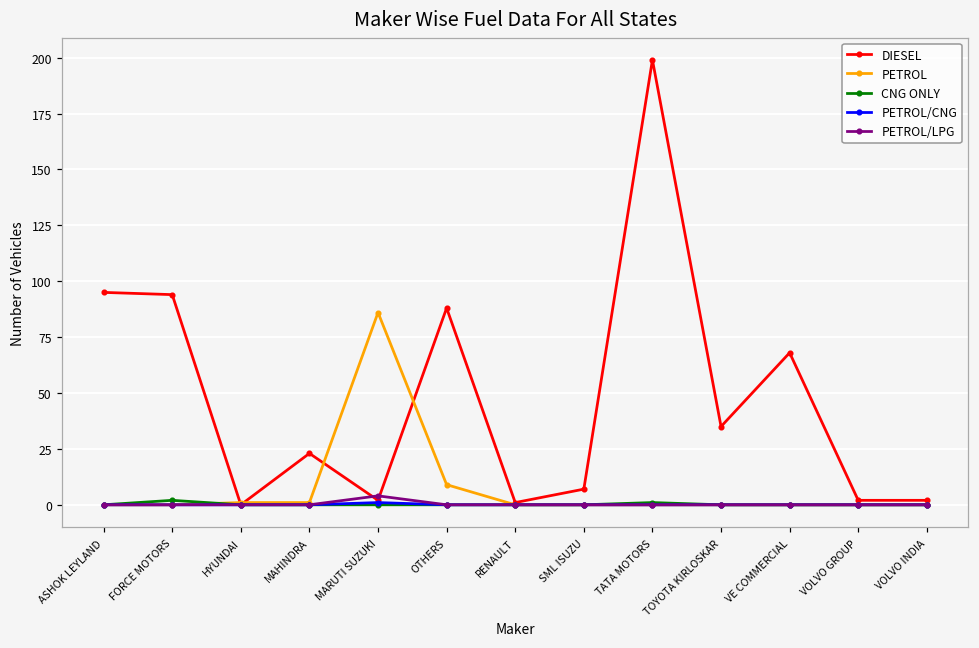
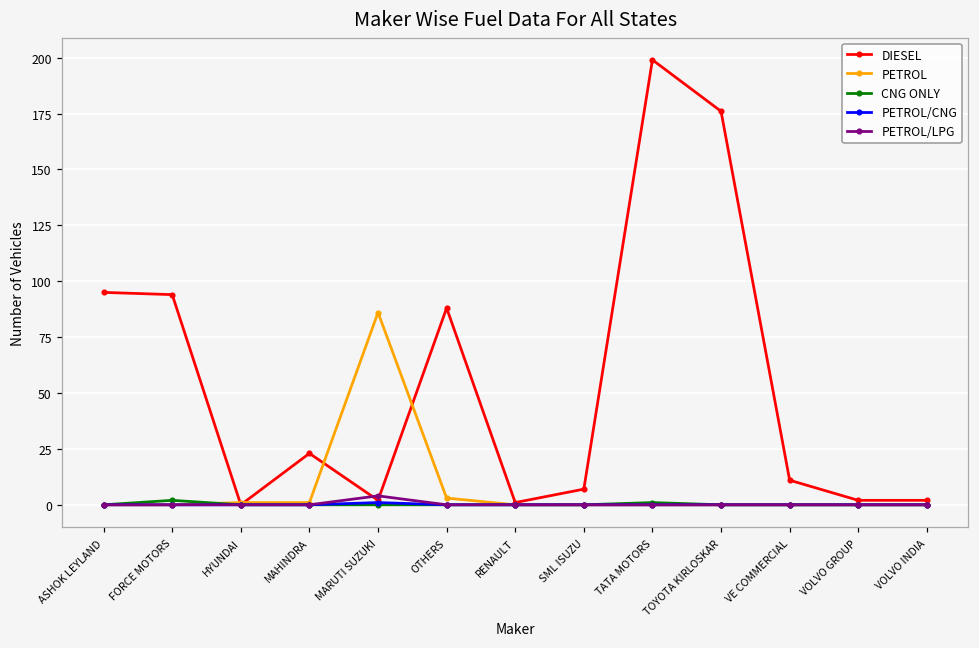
PETROL, OTHERS: 9 -> 3
DIESEL, TOYOTA KIRLOSKAR: 35 -> 176
DIESEL, VE COMMERCIAL: 68 -> 11
